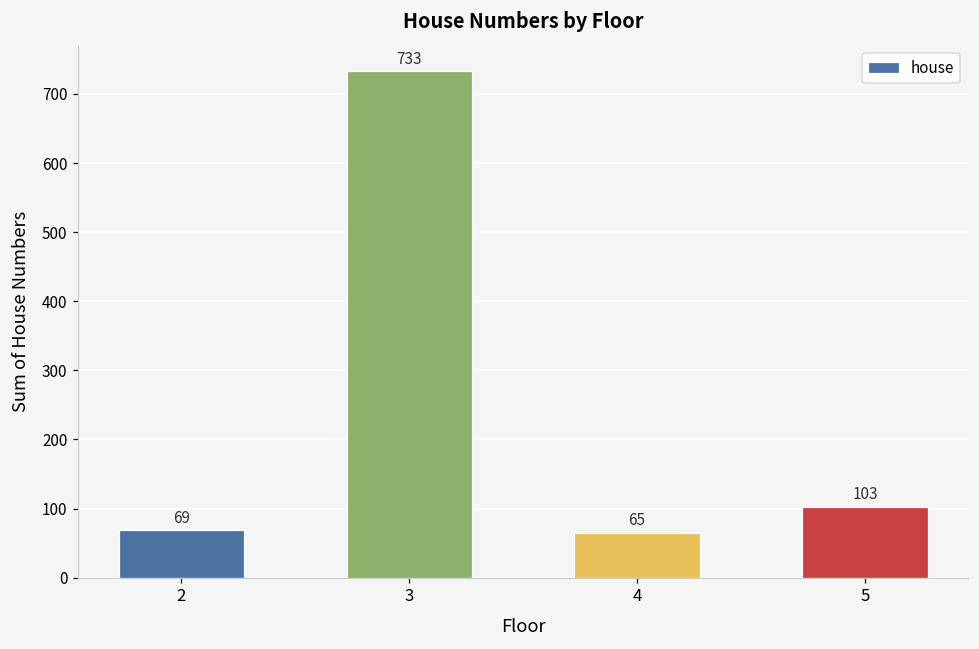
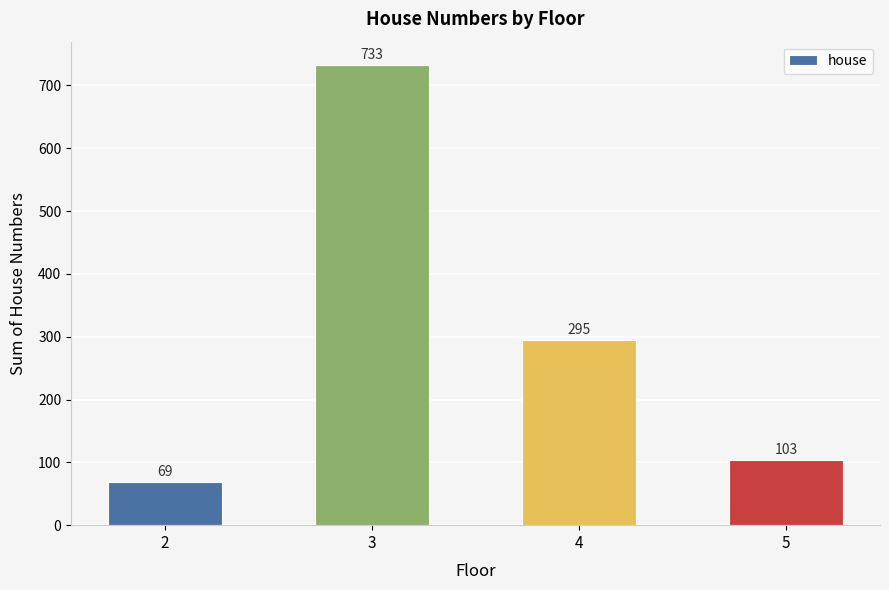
4: 65 -> 295
